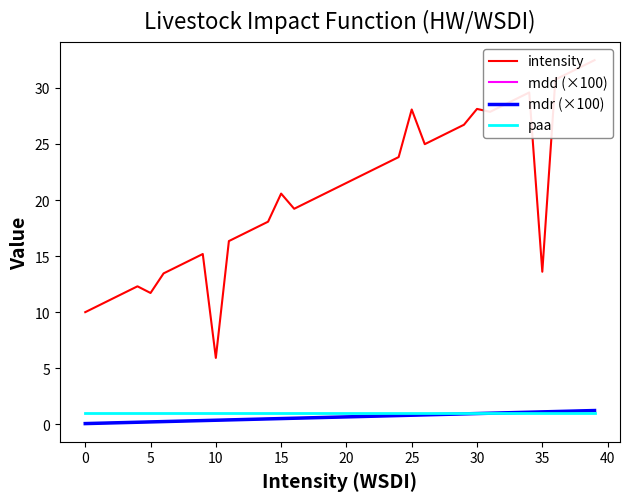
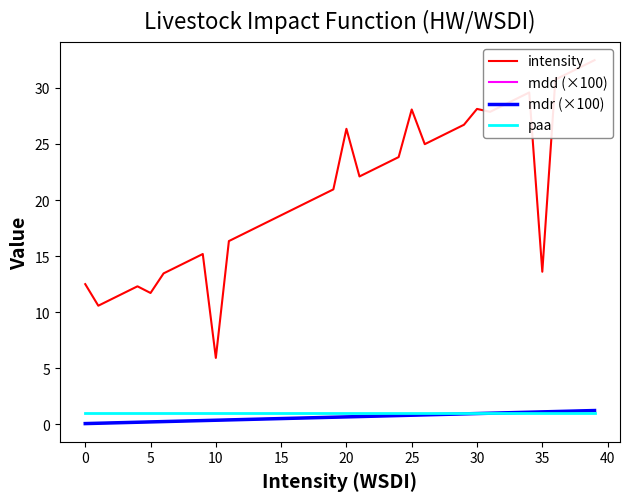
intensity, 0: 10.0 -> 12.5
intensity, 15: 20.6 -> 18.6
intensity, 20: 21.5 -> 26.4
